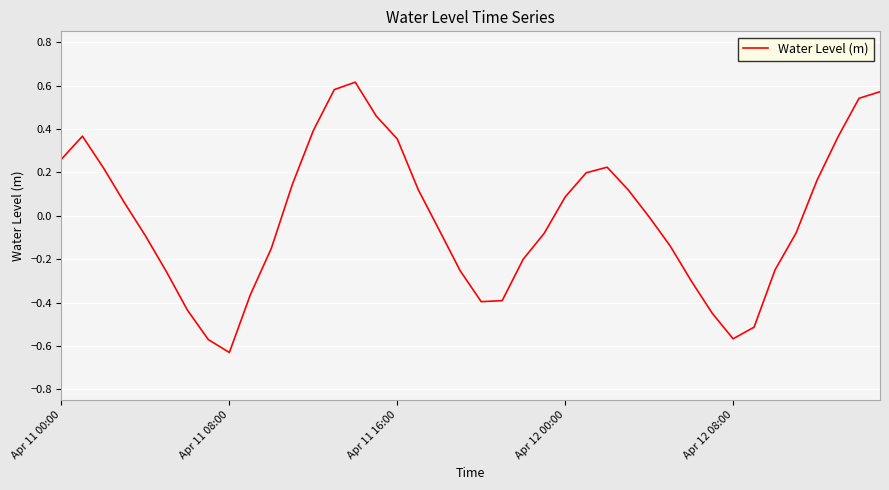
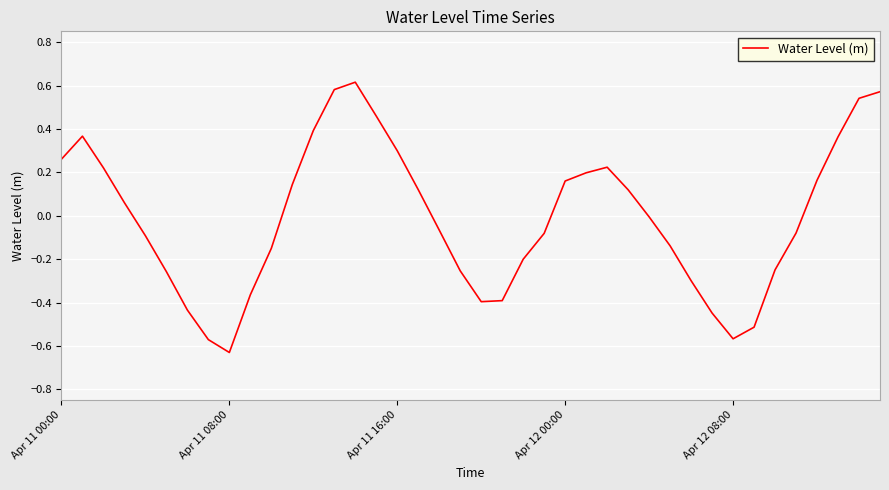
Apr 11 16:00: 0.35 -> 0.30
Apr 12 00:00: 0.09 -> 0.16
